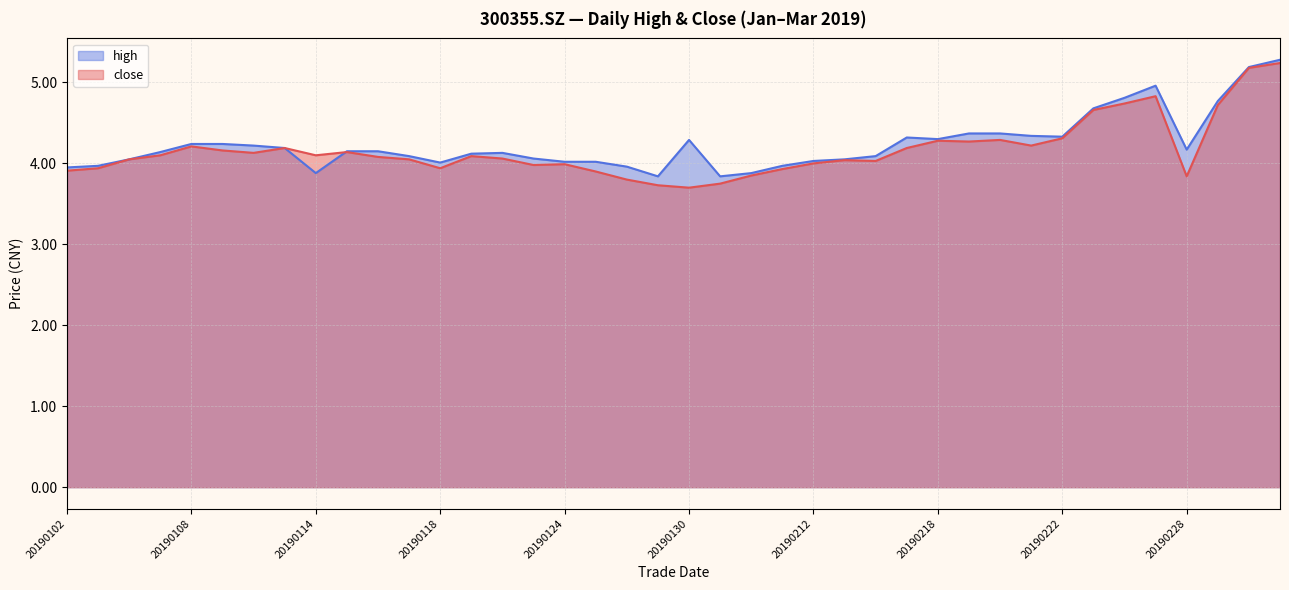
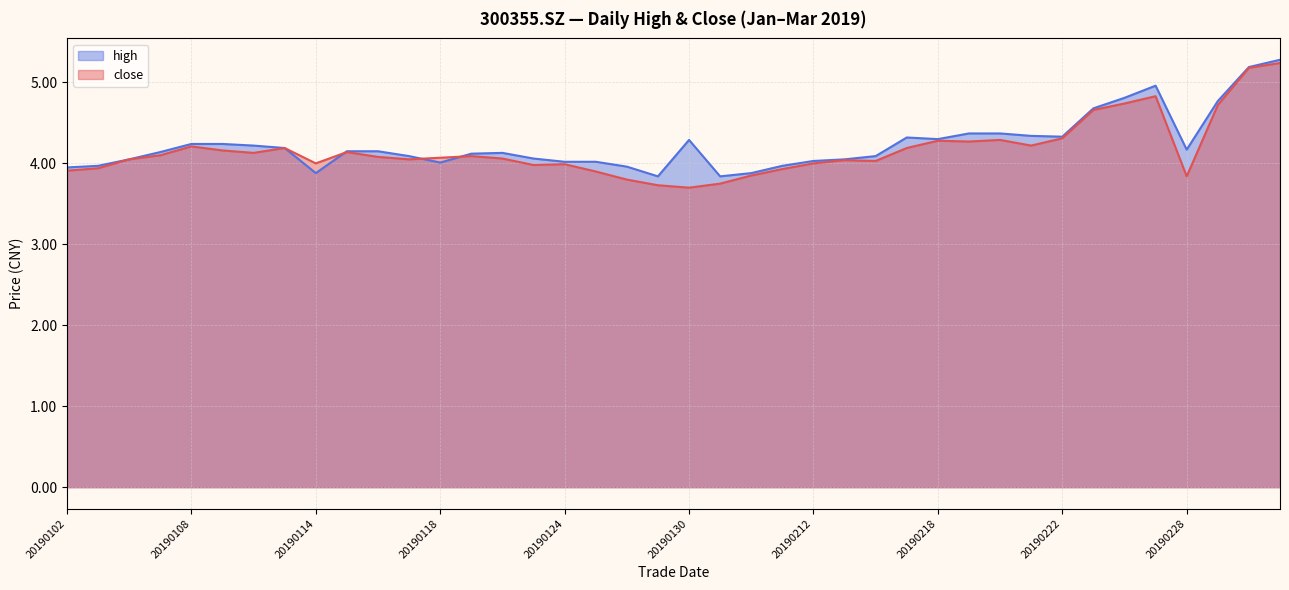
close, 20190114: 4.1 -> 4.0
close, 20190118: 3.9 -> 4.1
